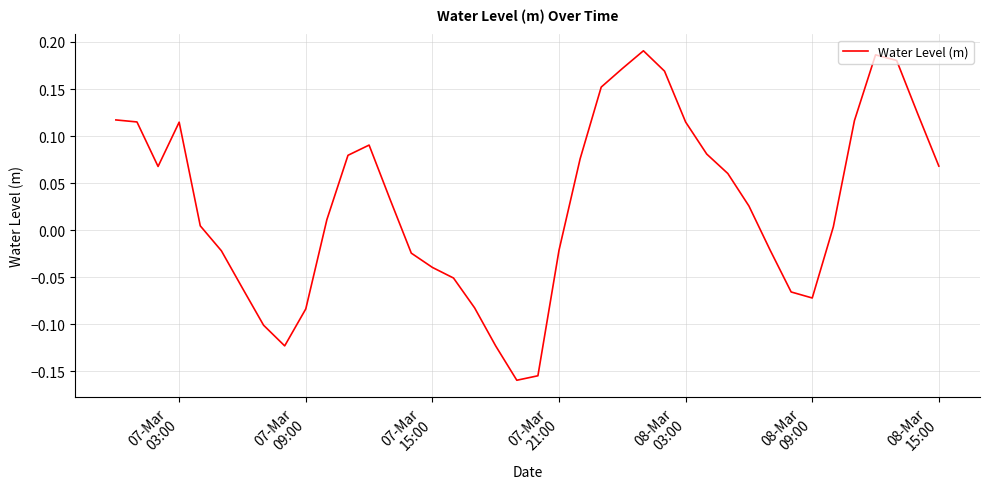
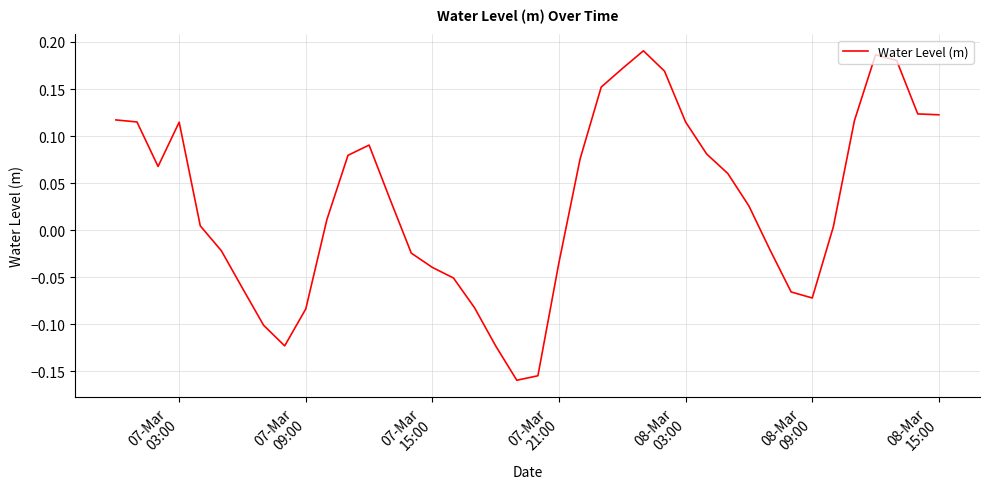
07-Mar 21:00: -0.02 -> -0.03
08-Mar 15:00: 0.07 -> 0.12
